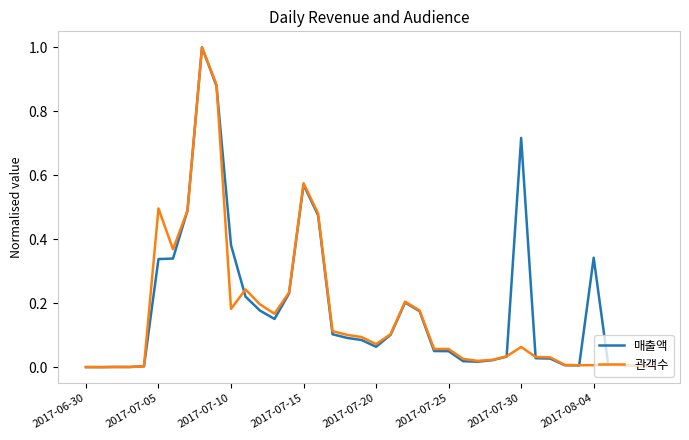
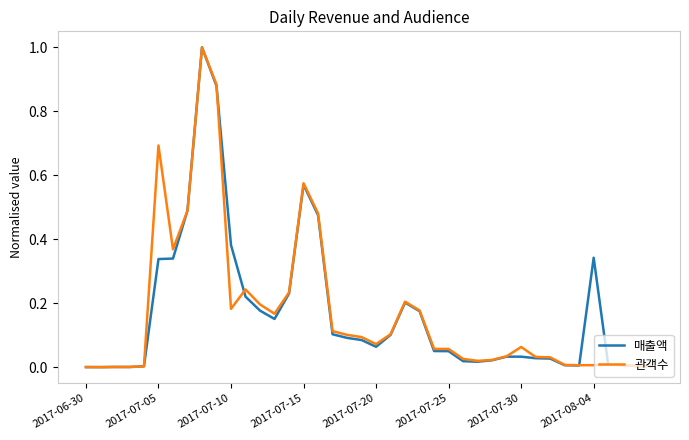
관객수, 2017-07-05: 0.50 -> 0.69
매출액, 2017-07-30: 0.72 -> 0.03
